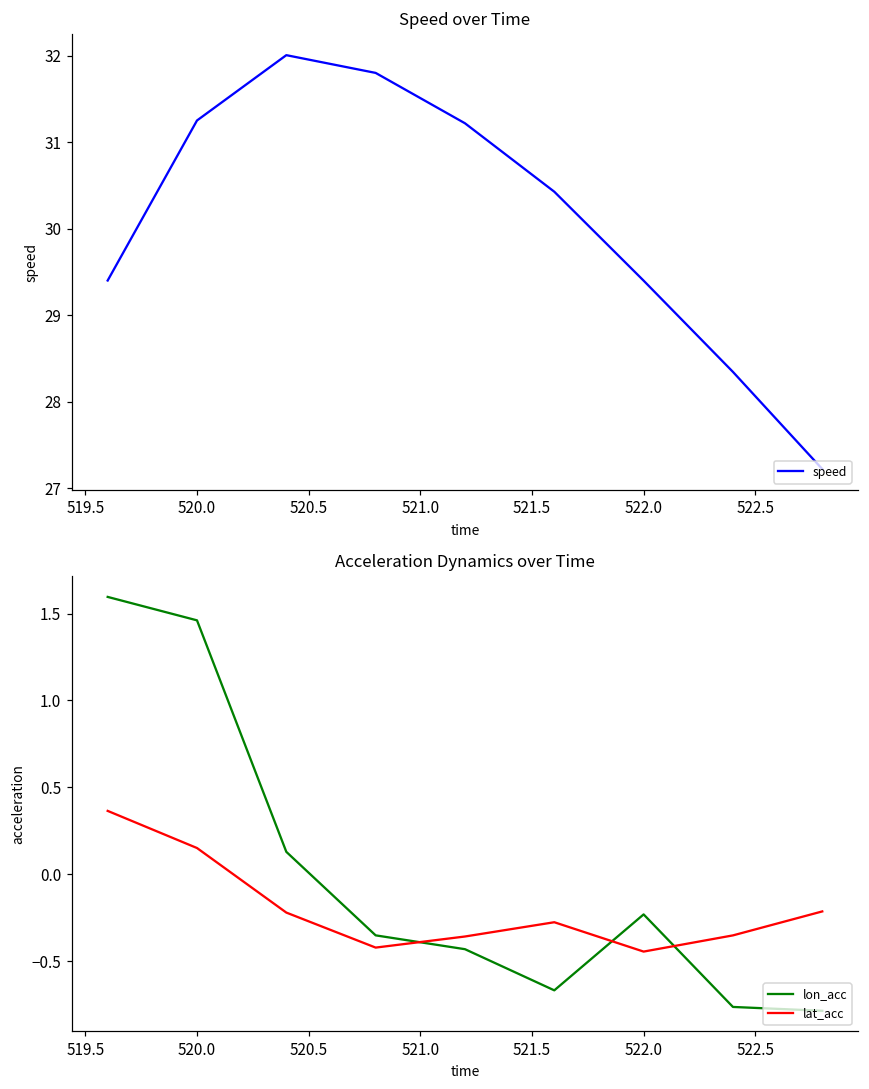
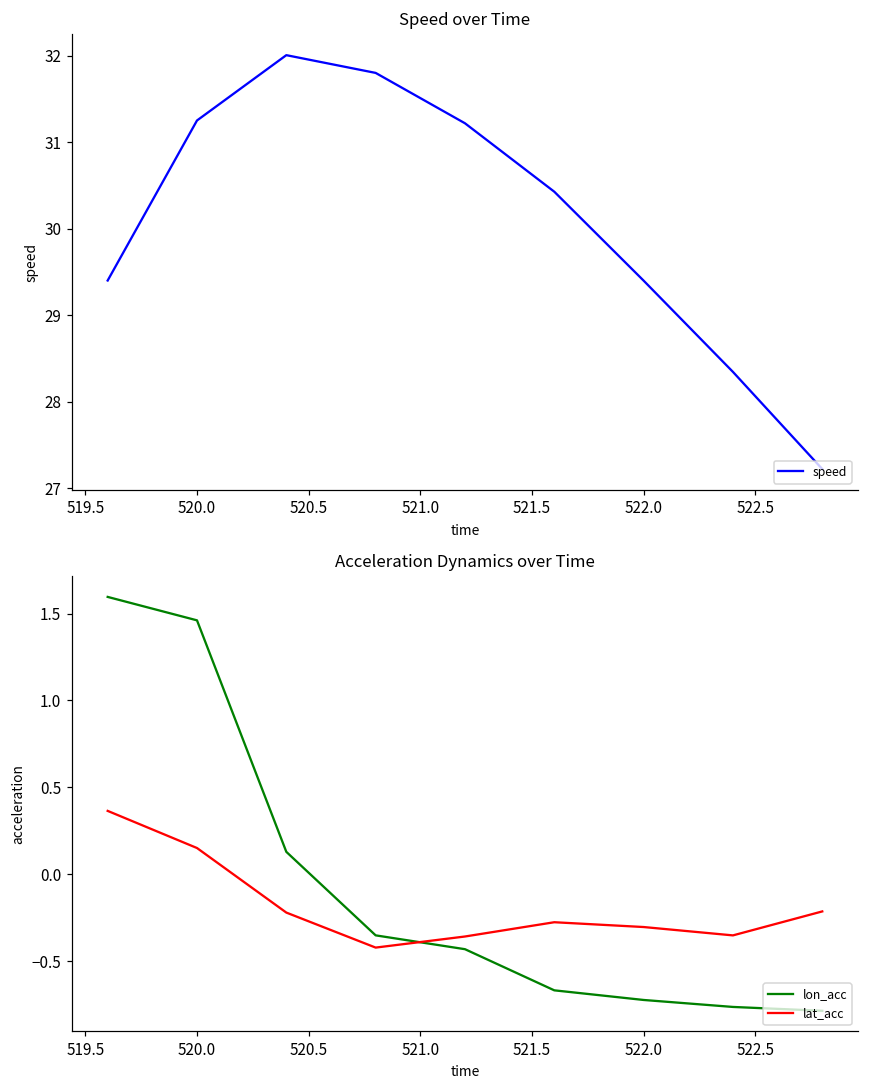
Acceleration Dynamics over Time, lon_acc, 522.0: -0.23 -> -0.72
Acceleration Dynamics over Time, lat_acc, 522.0: -0.44 -> -0.30
